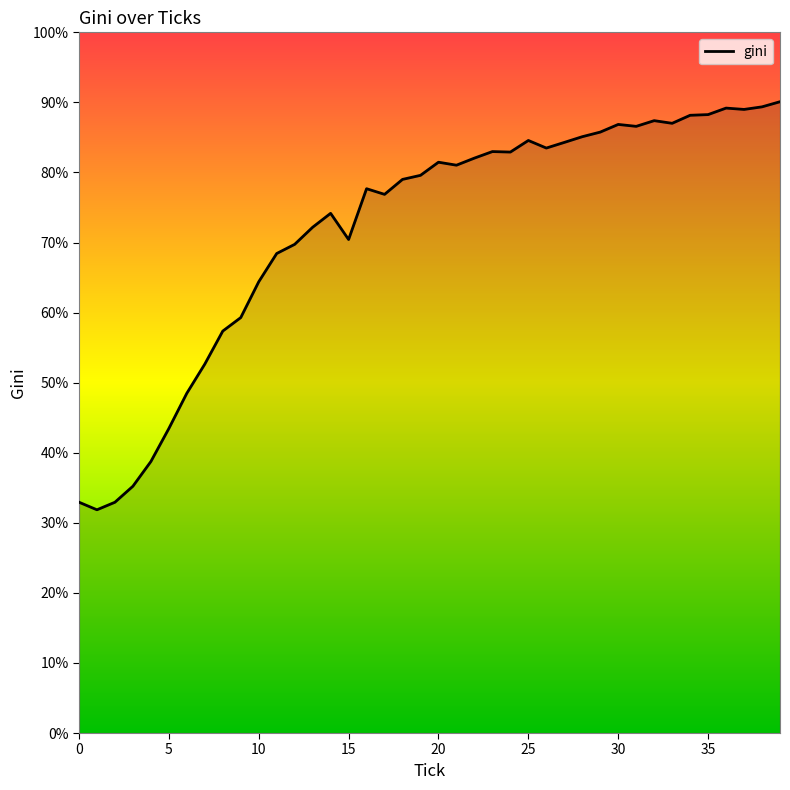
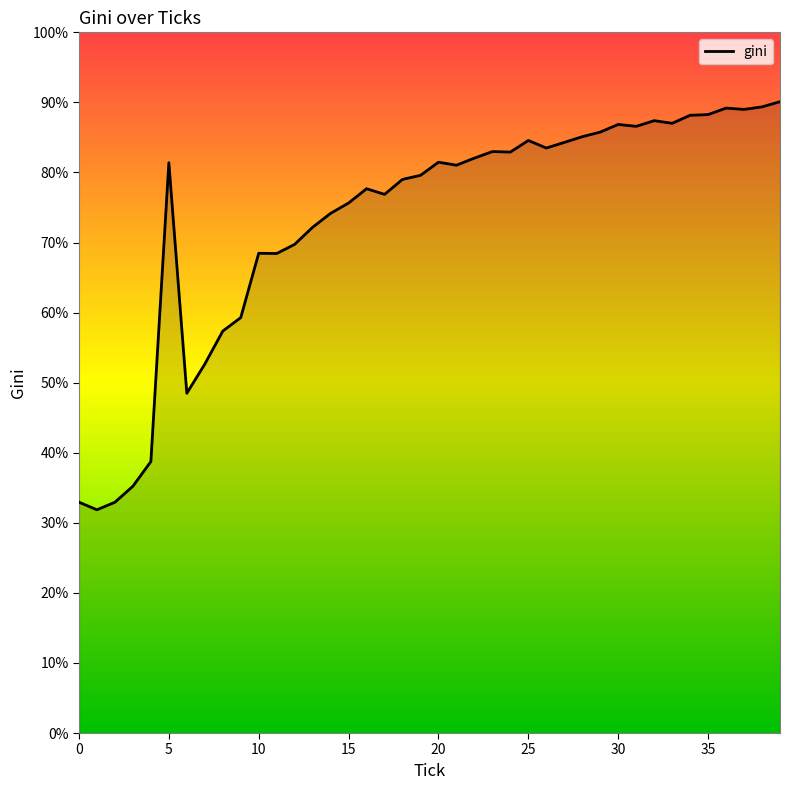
5: 43% -> 81%
10: 64% -> 68%
15: 70% -> 76%
